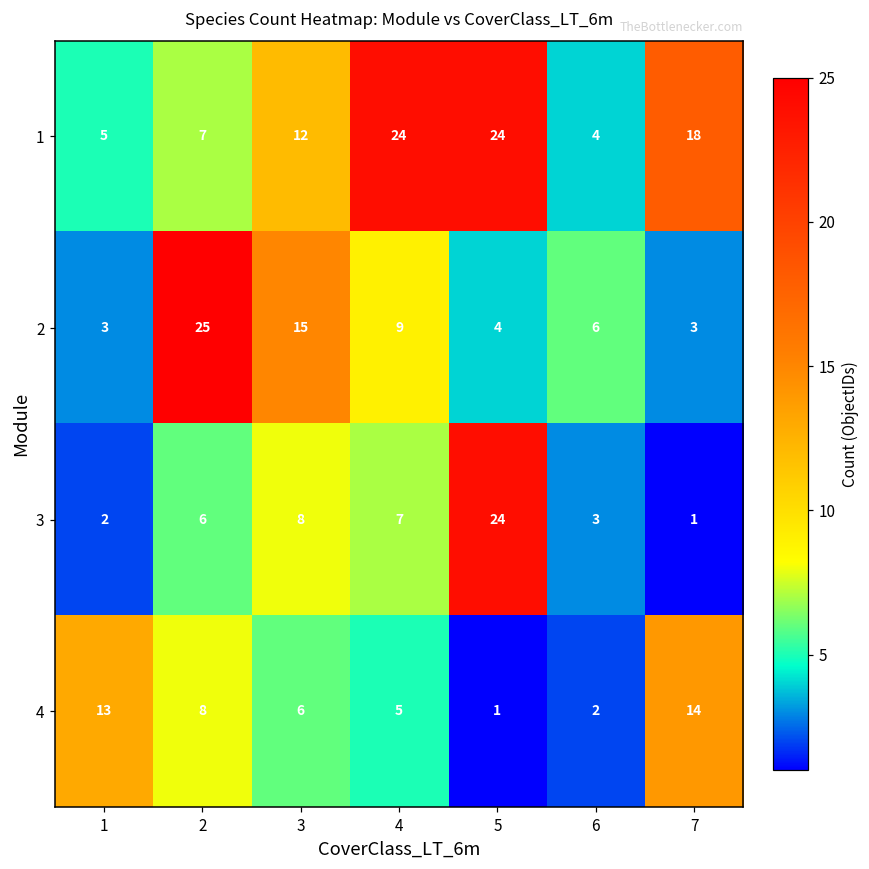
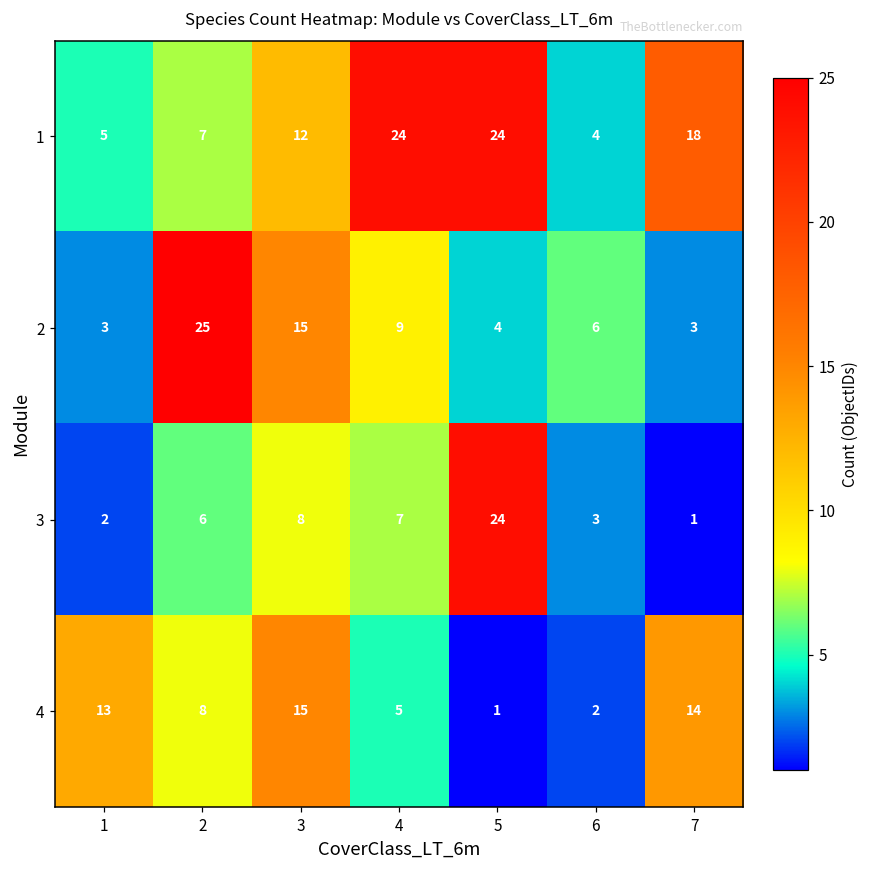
4, 3: 6 -> 15
